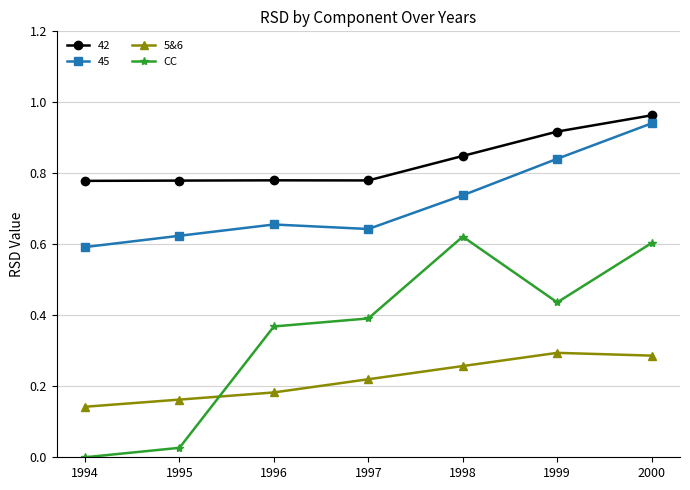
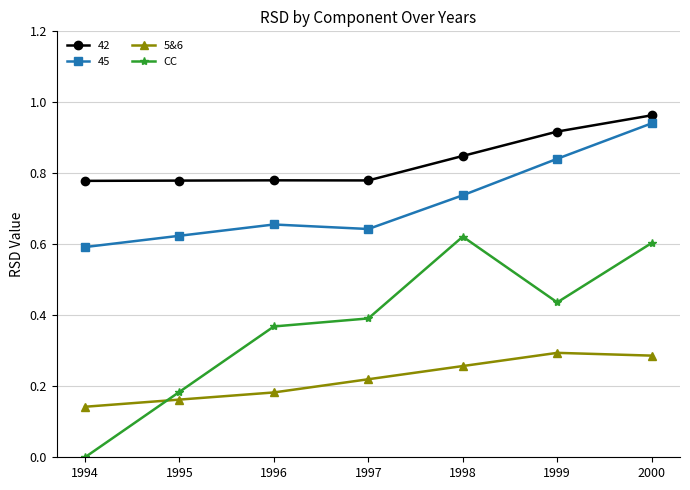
CC, 1995: 0.03 -> 0.18
